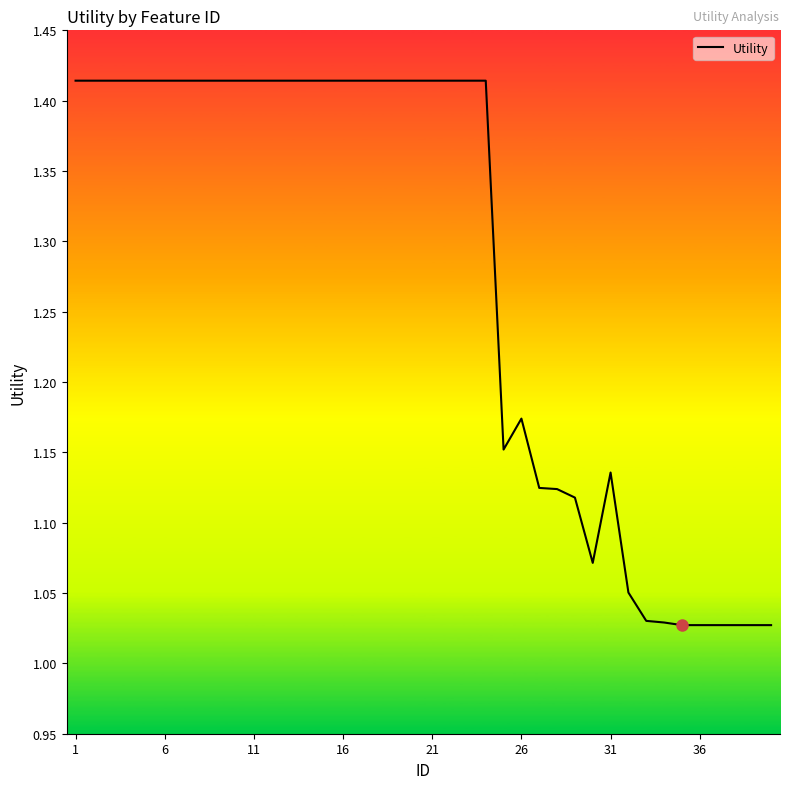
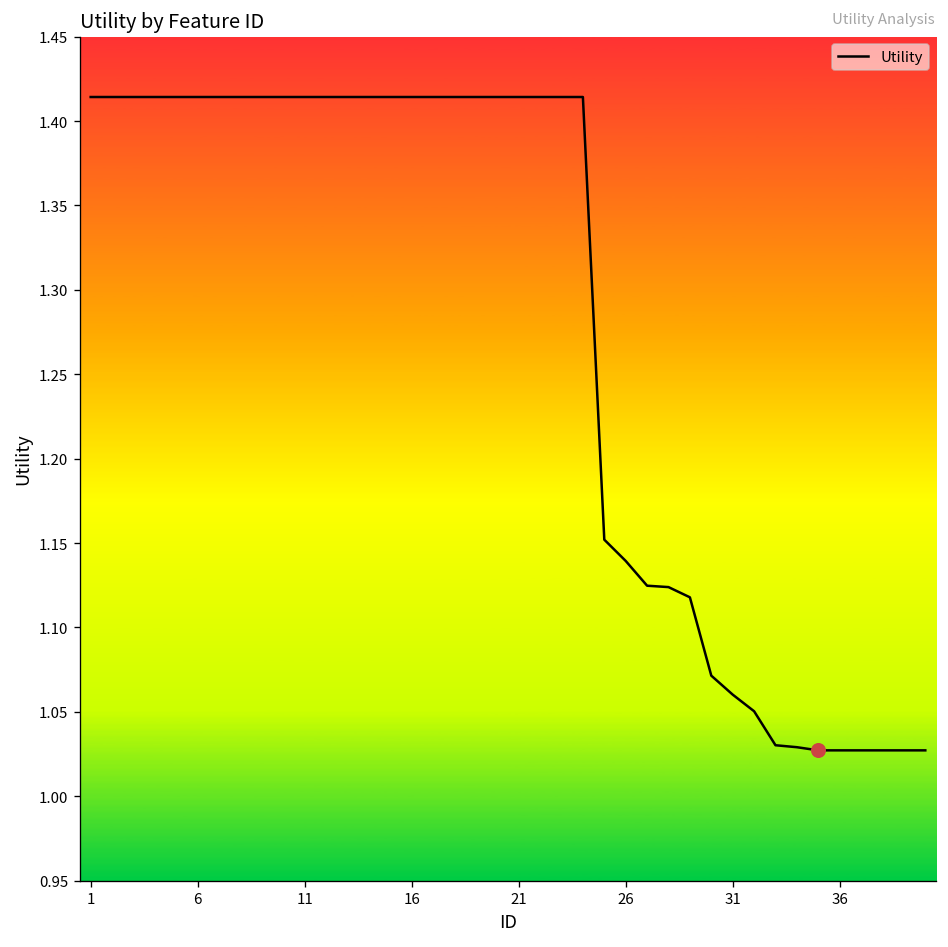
Utility, 26: 1.174 -> 1.139
Utility, 31: 1.136 -> 1.060
